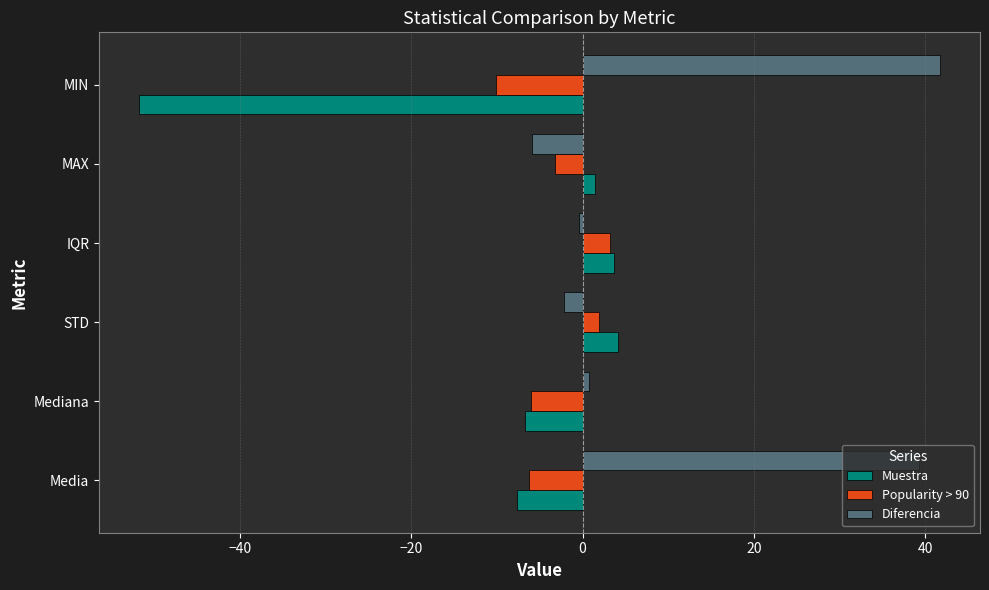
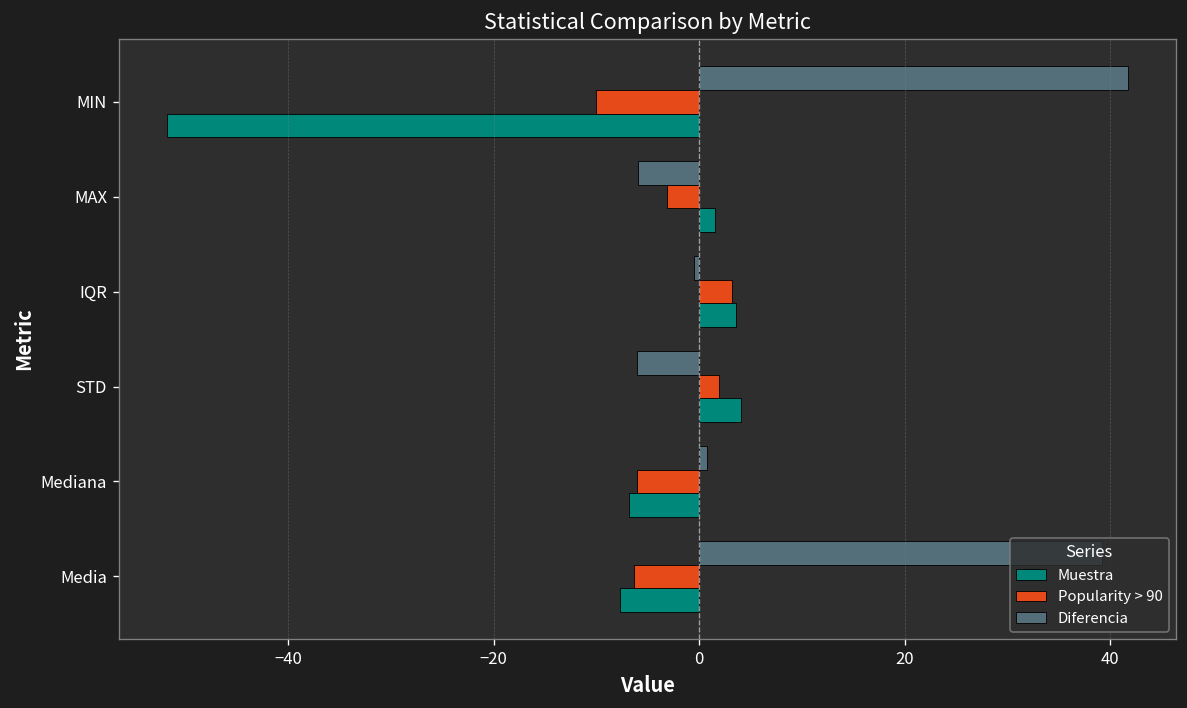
Diferencia, STD: -2 -> -6
